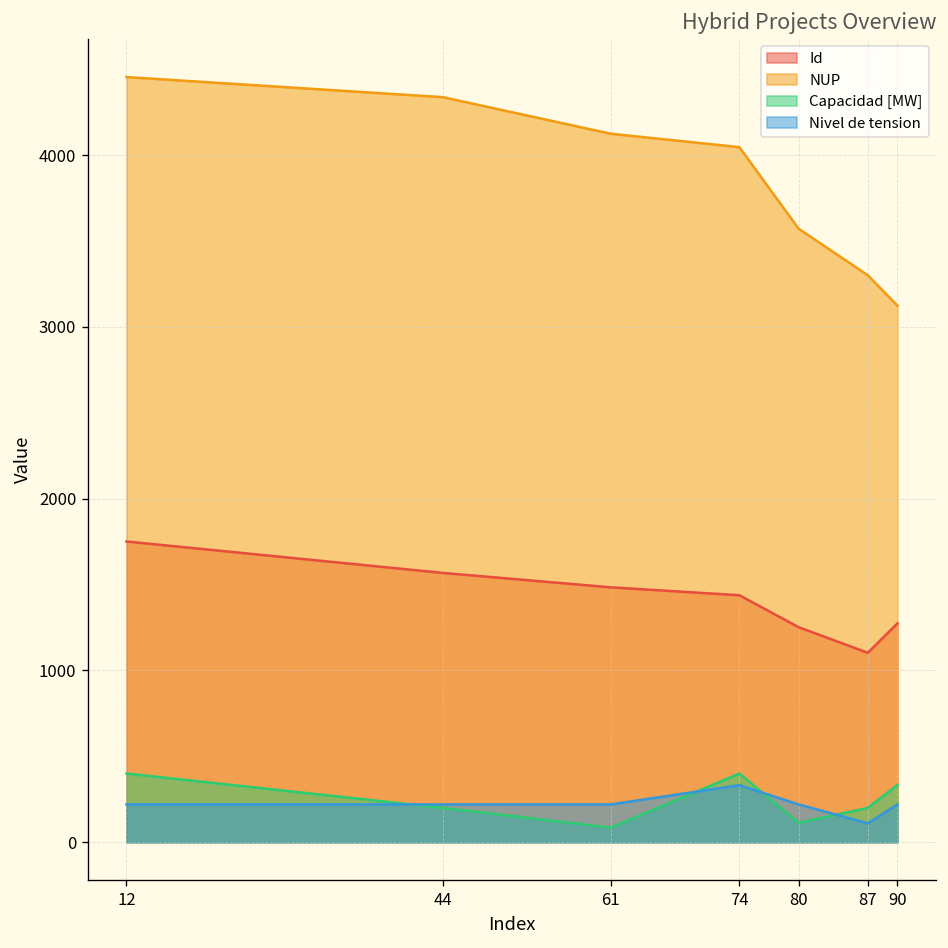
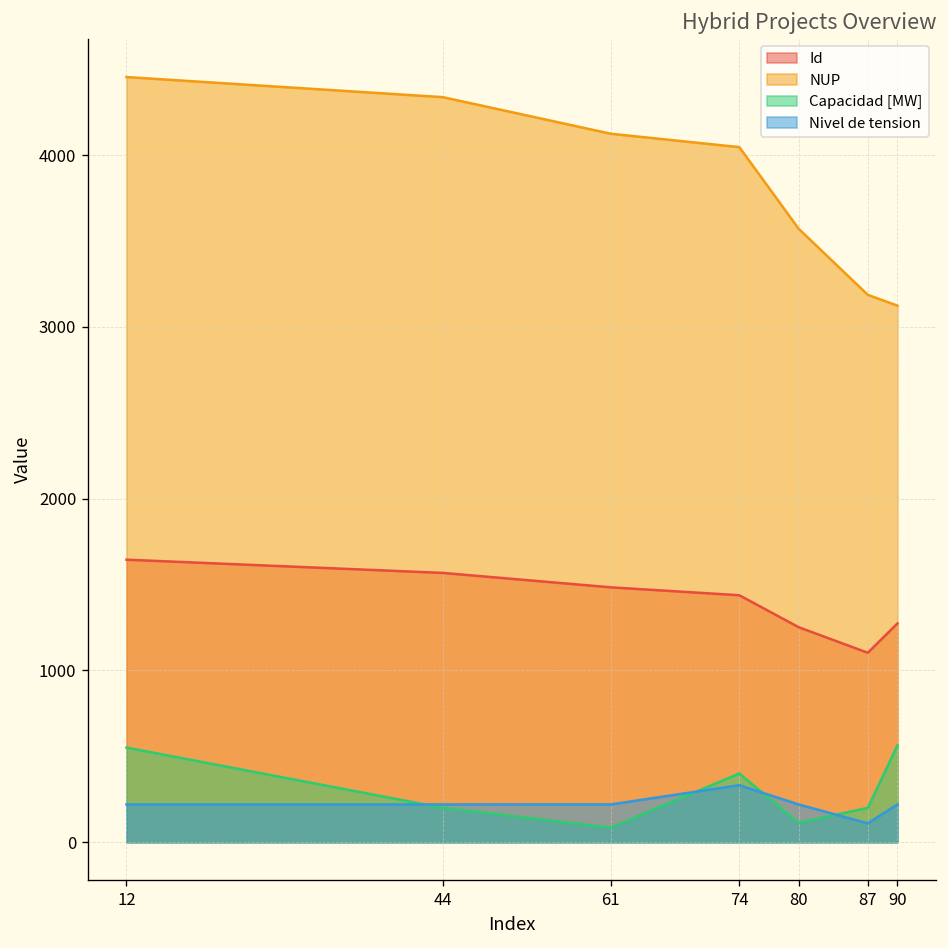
Id, 12: 1750 -> 1650
Capacidad [MW], 12: 400 -> 550
NUP, 87: 3300 -> 3190
Capacidad [MW], 90: 330 -> 560
